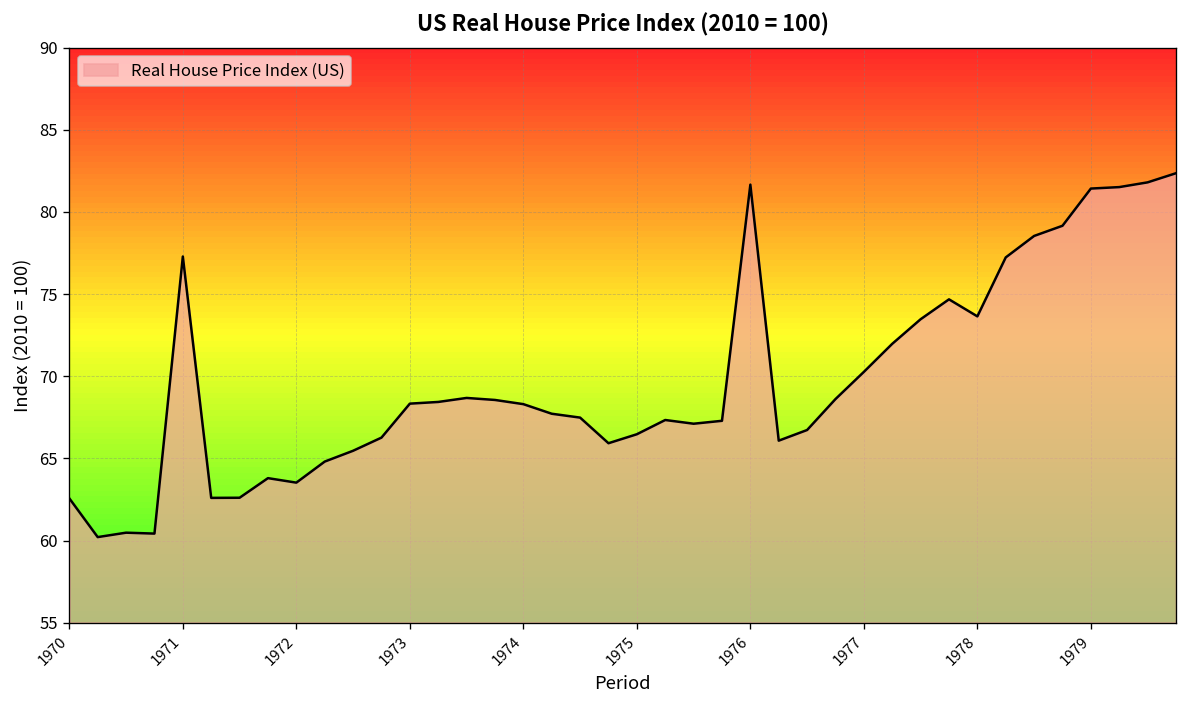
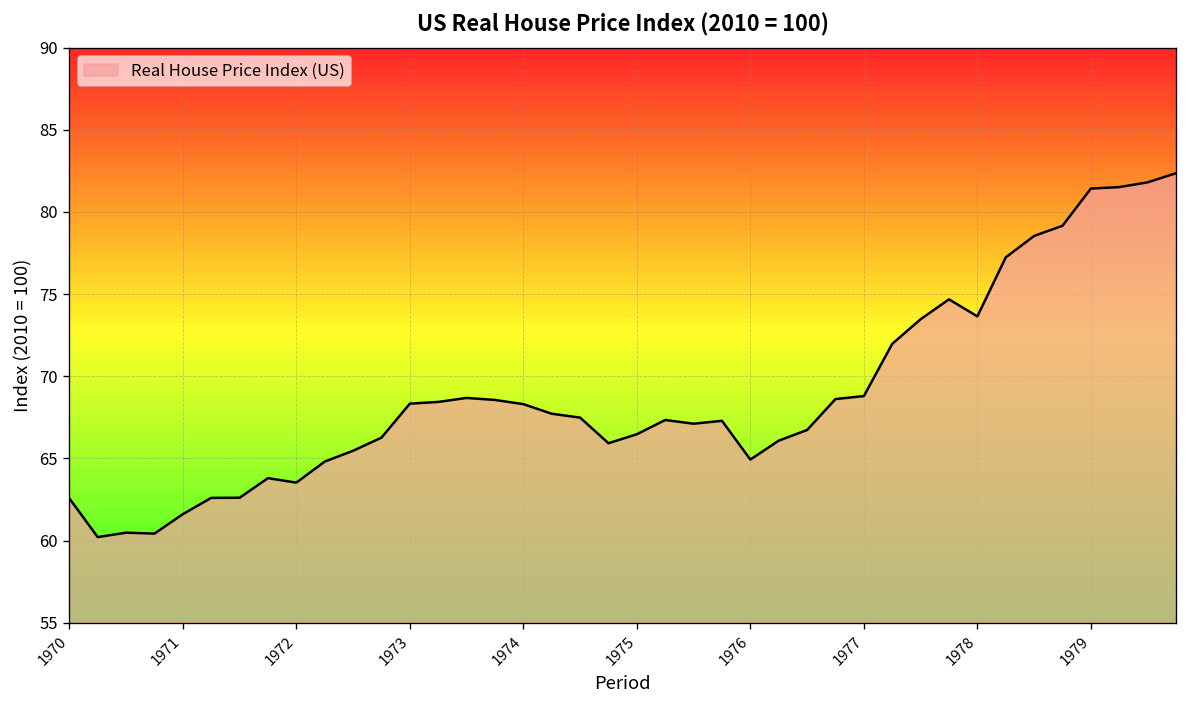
1971: 77.3 -> 61.6
1976: 81.7 -> 64.9
1977: 70.3 -> 68.8
